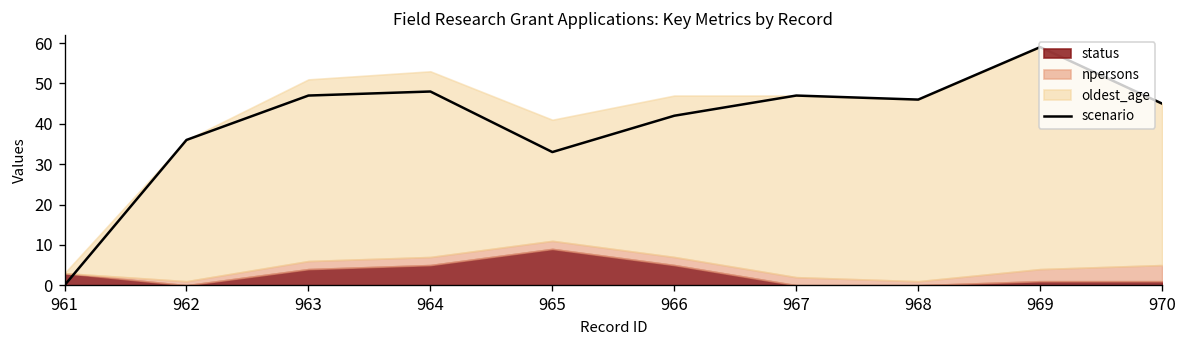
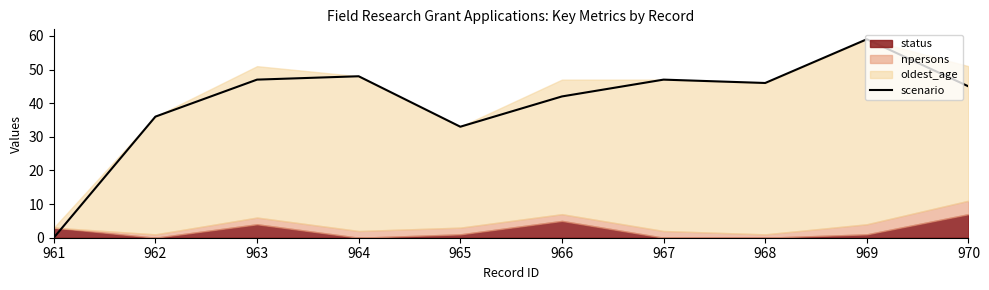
status, 964: 5 -> 0
status, 965: 9 -> 1
status, 970: 1 -> 7
